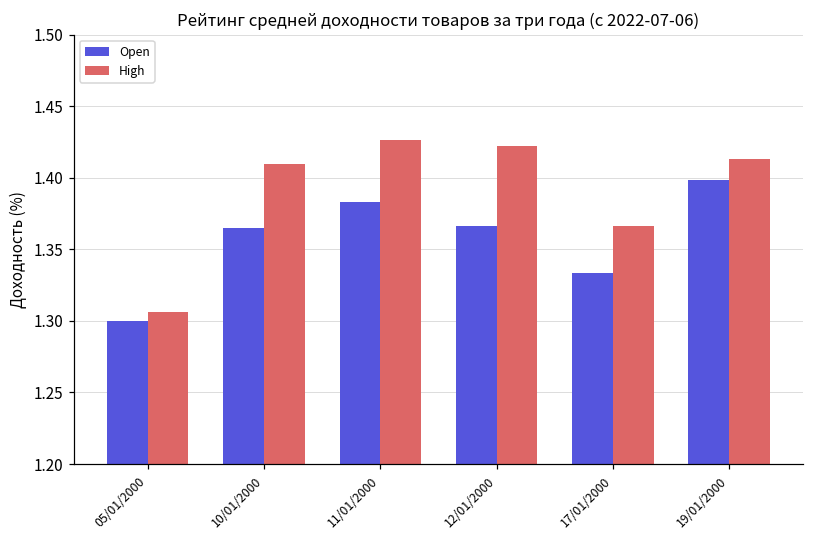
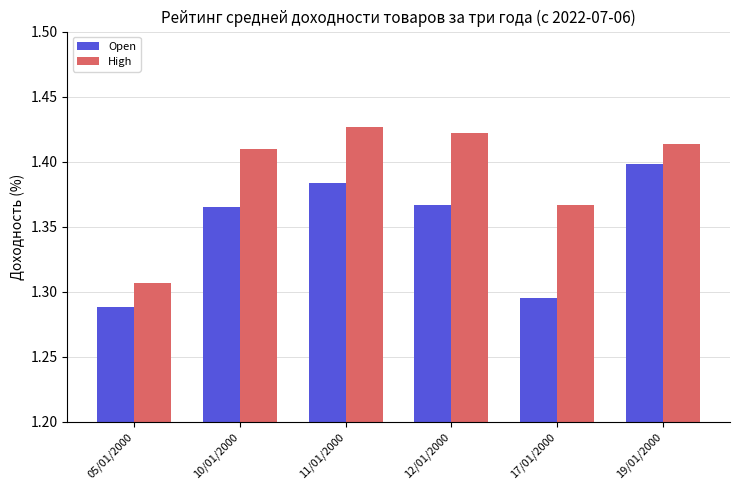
Open, 05/01/2000: 1.300 -> 1.288
Open, 17/01/2000: 1.333 -> 1.295
